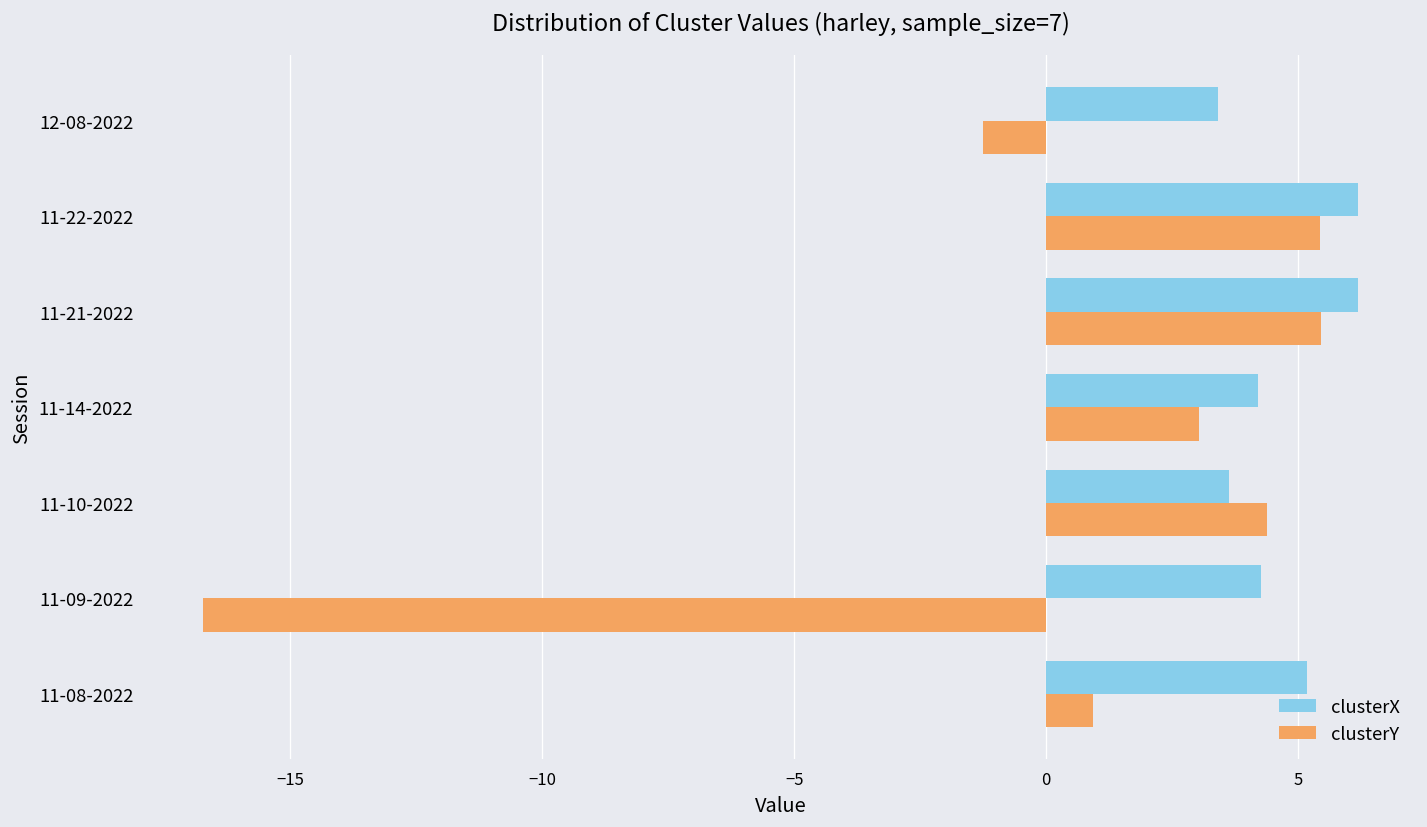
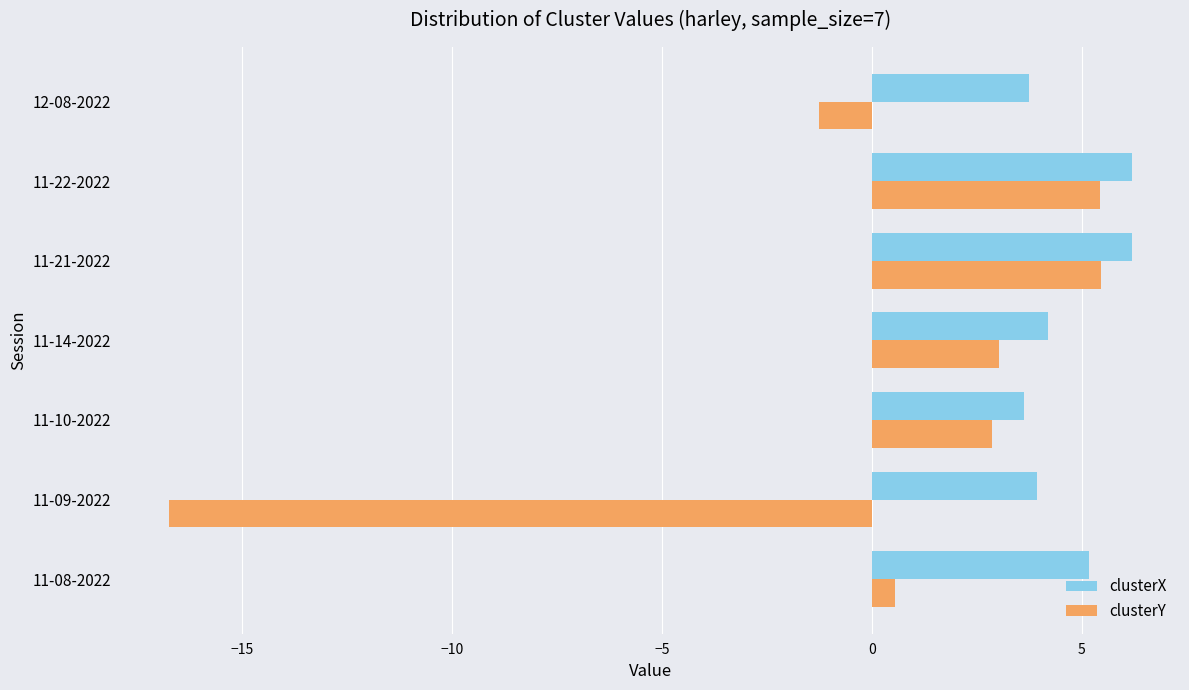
clusterX, 12-08-2022: 3.4 -> 3.7
clusterY, 11-10-2022: 4.4 -> 2.9
clusterX, 11-09-2022: 4.3 -> 3.9
clusterY, 11-08-2022: 0.9 -> 0.6
